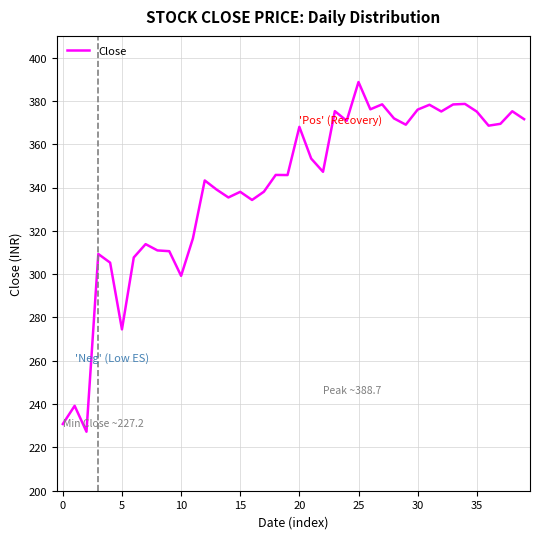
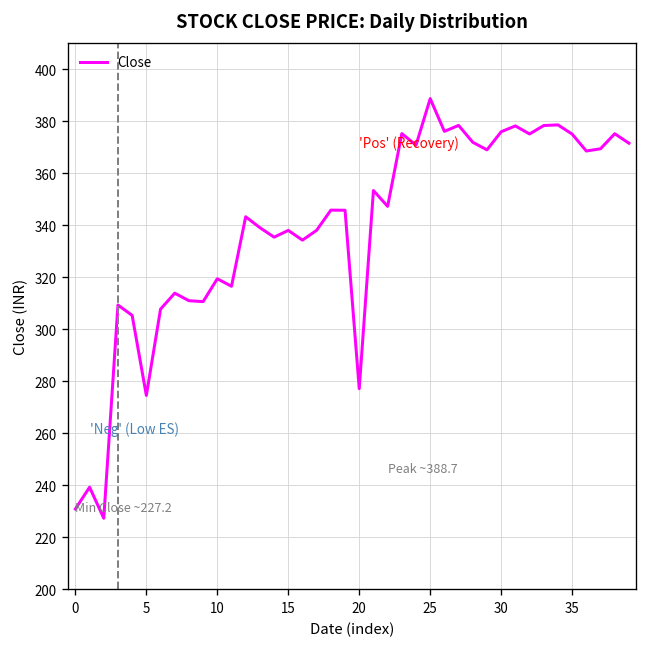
10: 299 -> 319
20: 368 -> 277
